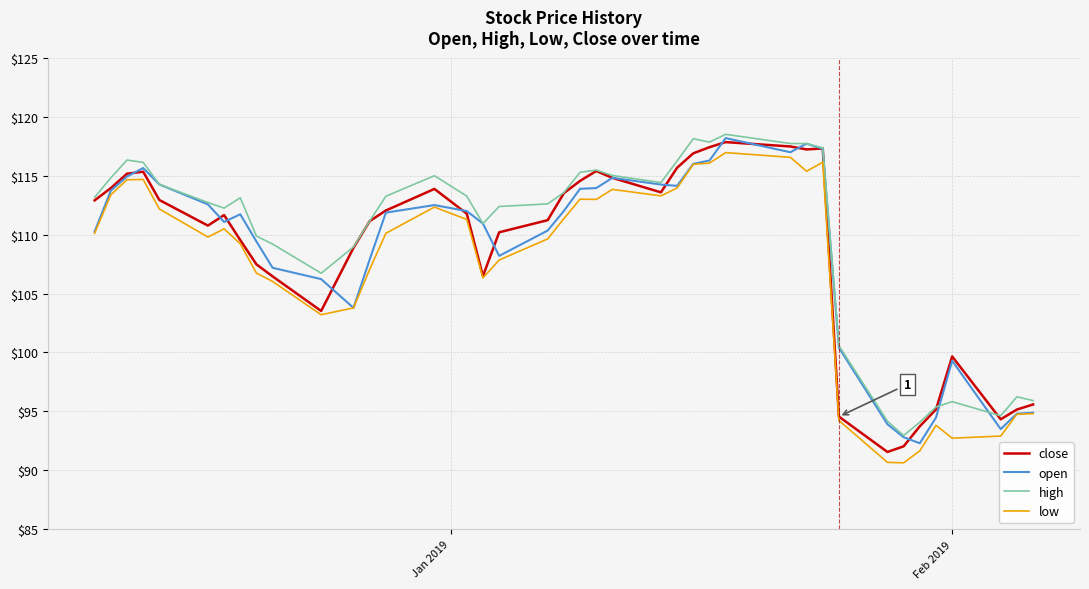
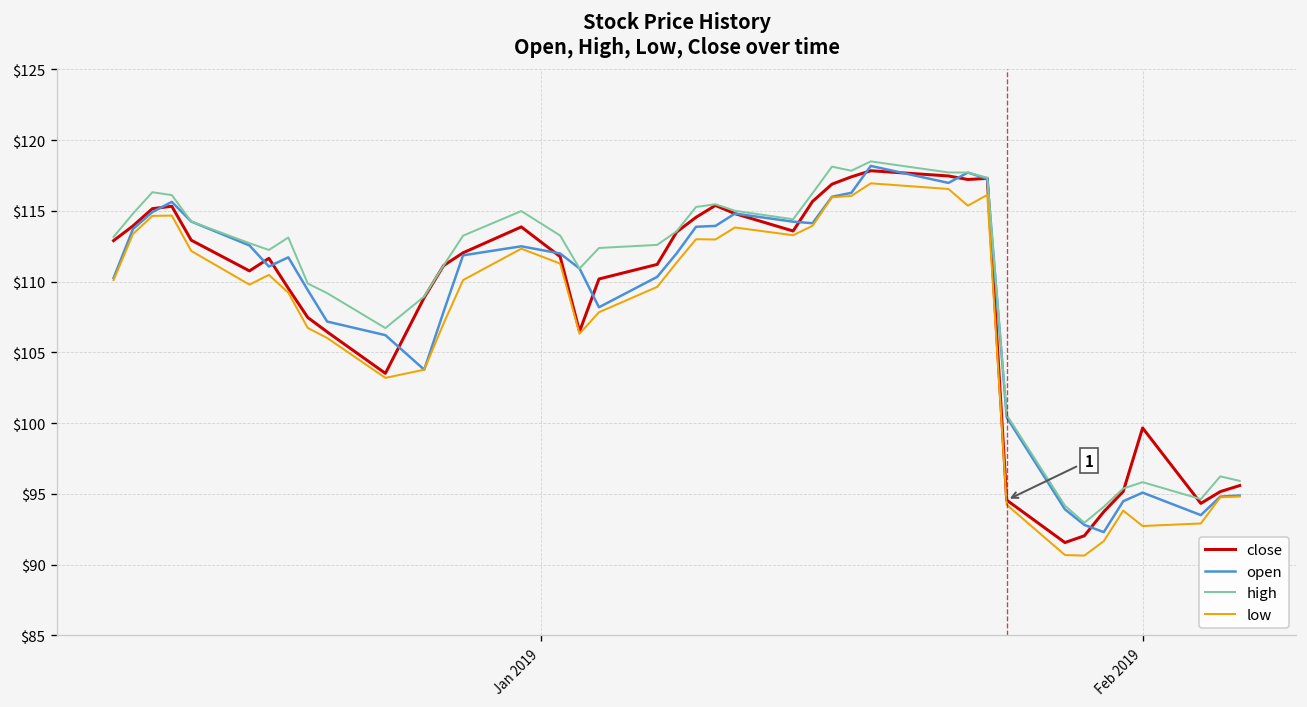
open, Feb 2019: $99.3 -> $95.1
